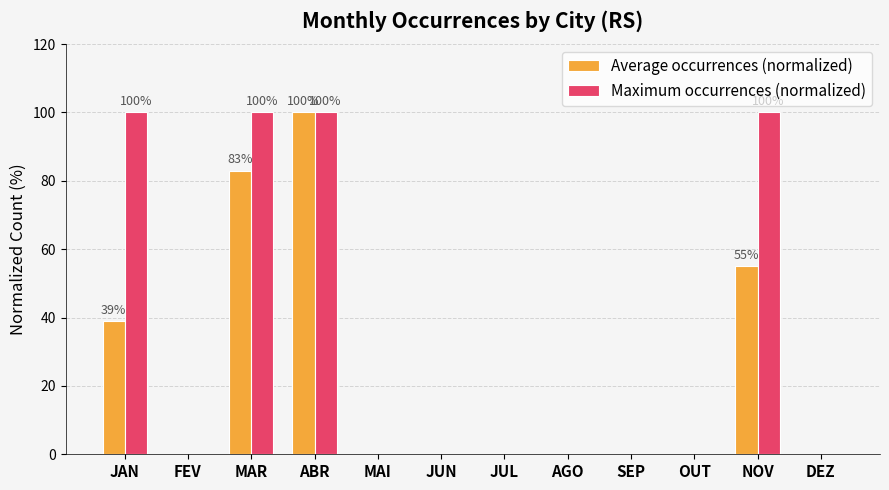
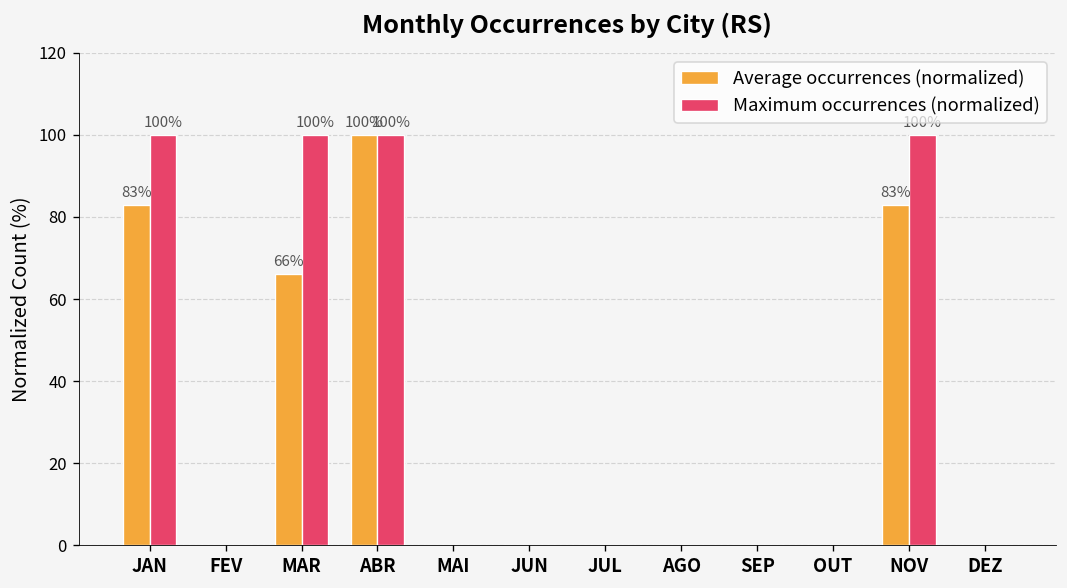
Average occurrences (normalized), JAN: 39% -> 83%
Average occurrences (normalized), MAR: 83% -> 66%
Average occurrences (normalized), NOV: 55% -> 83%
